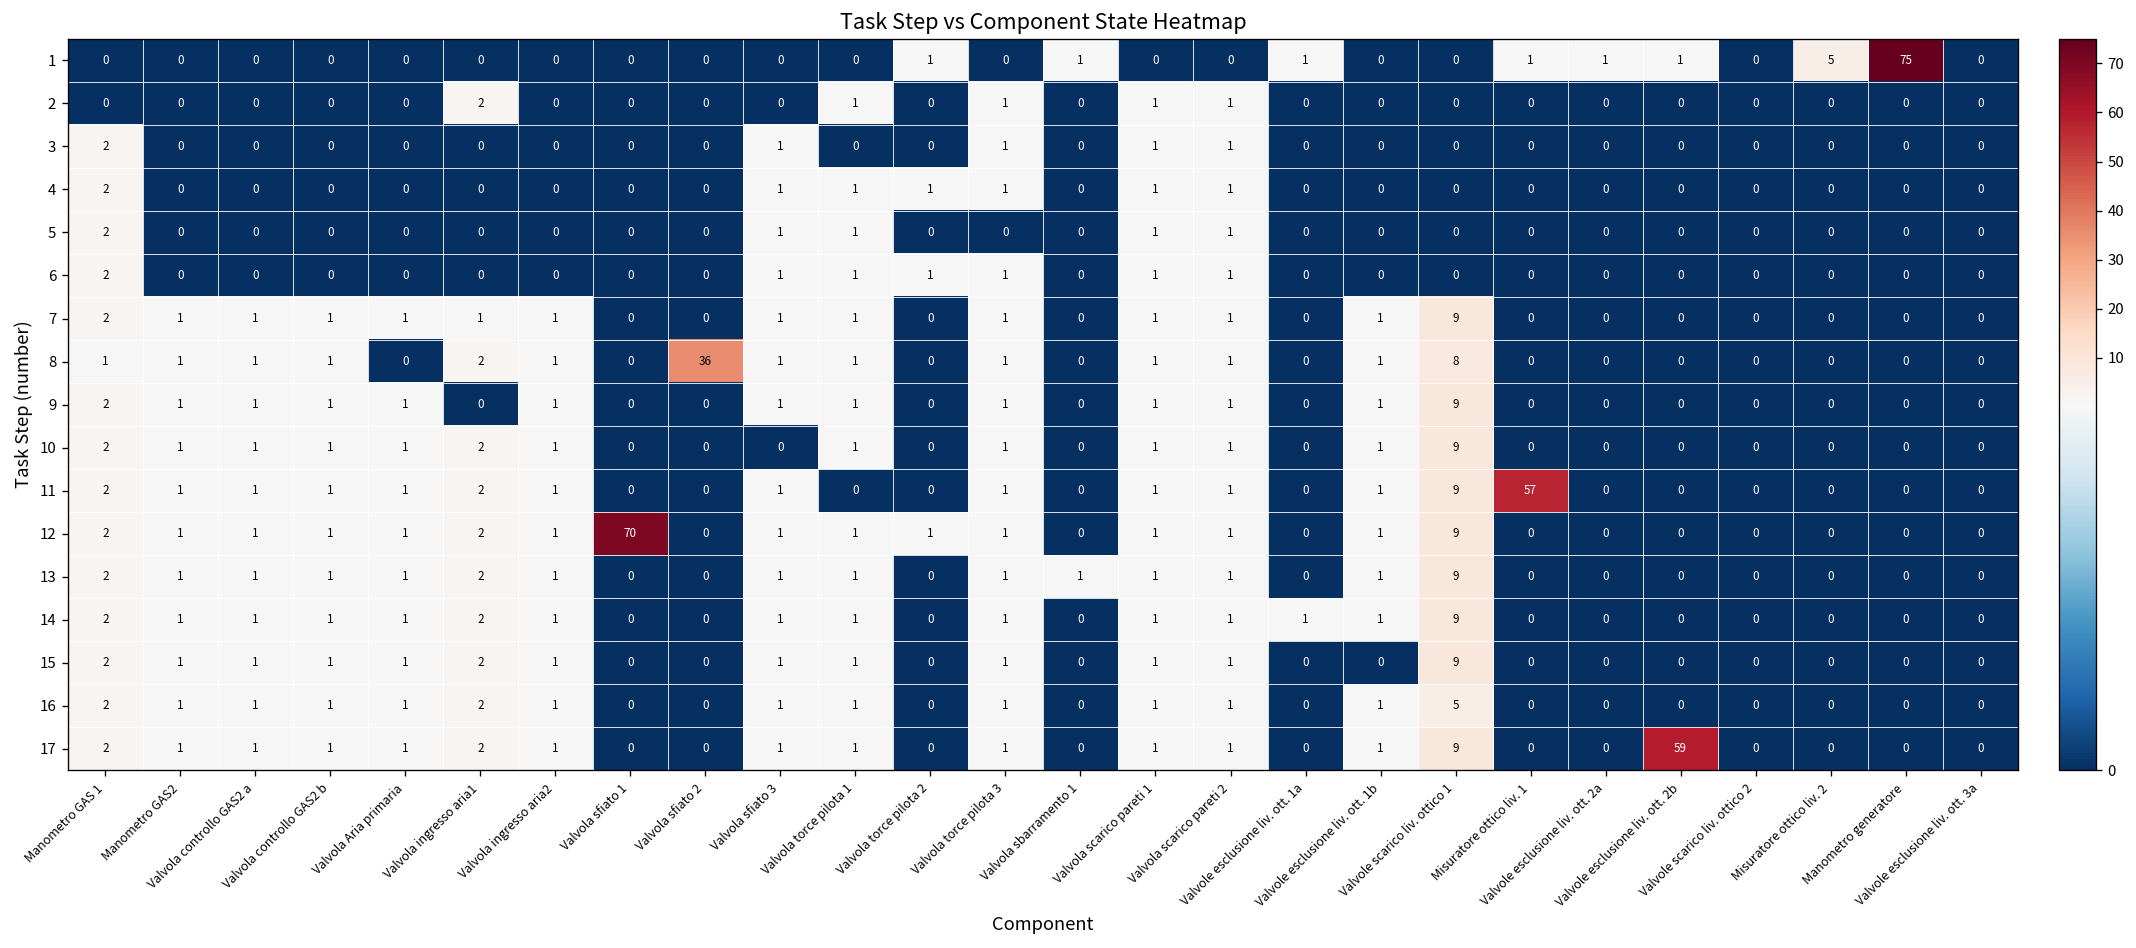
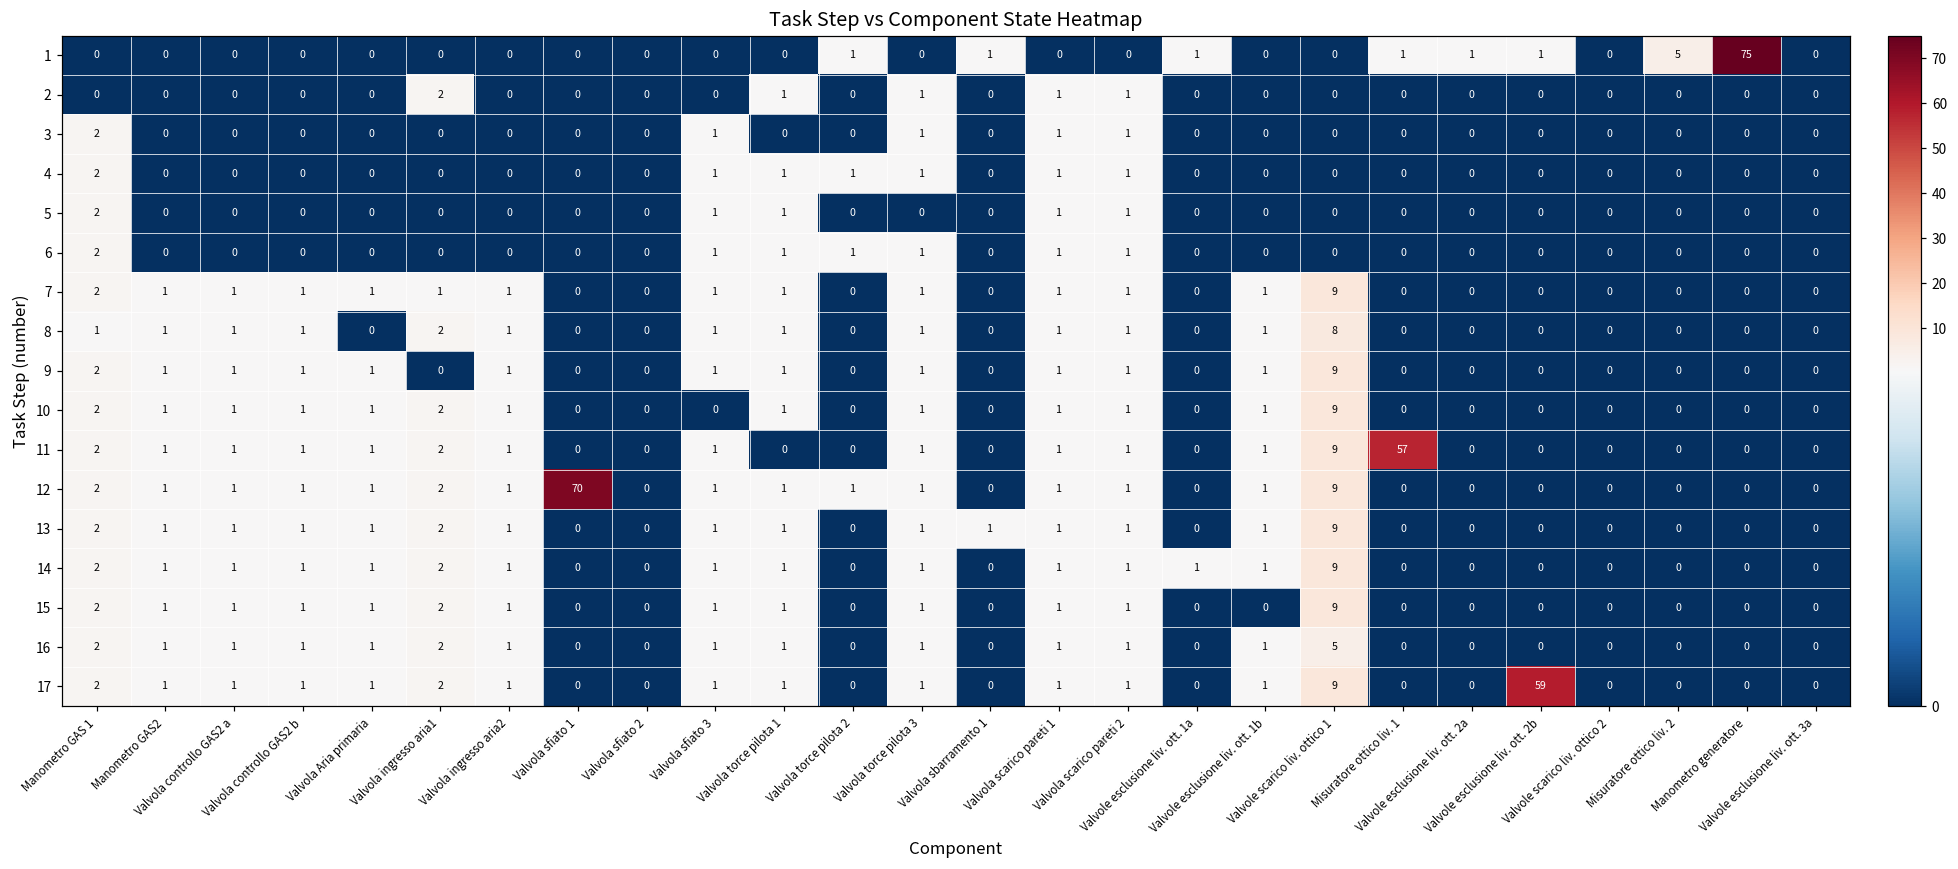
8, Valvola sfiato 2: 36 -> 0
